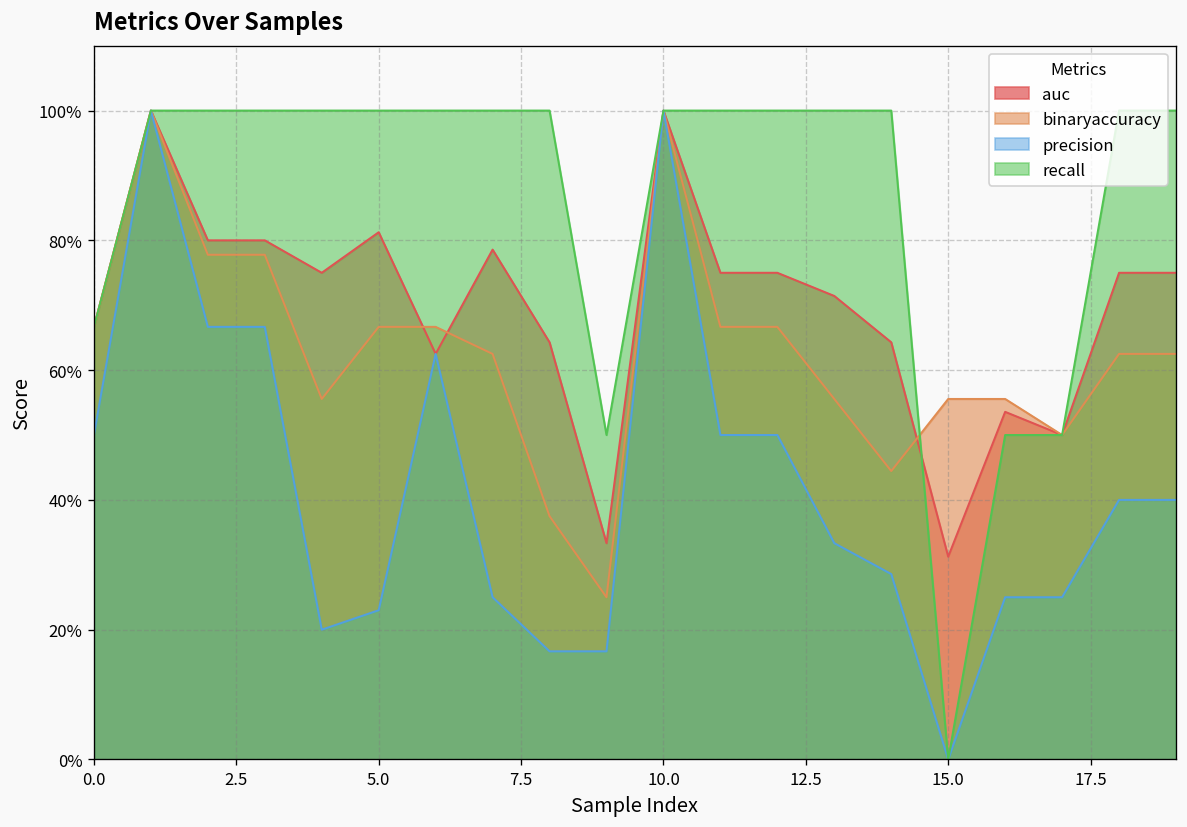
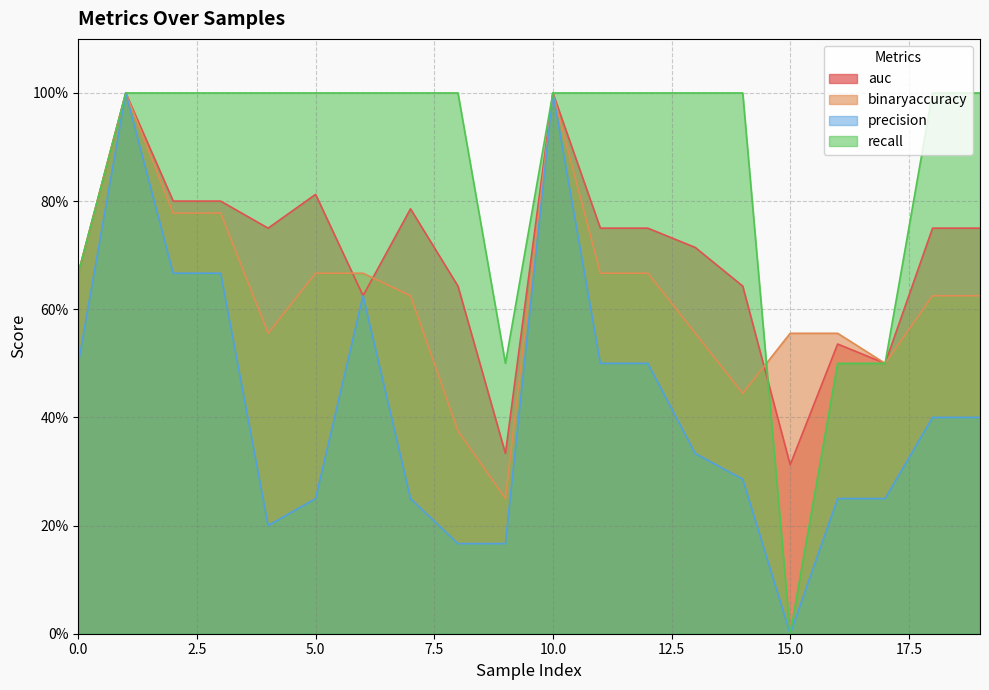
precision, 5.0: 23% -> 25%
